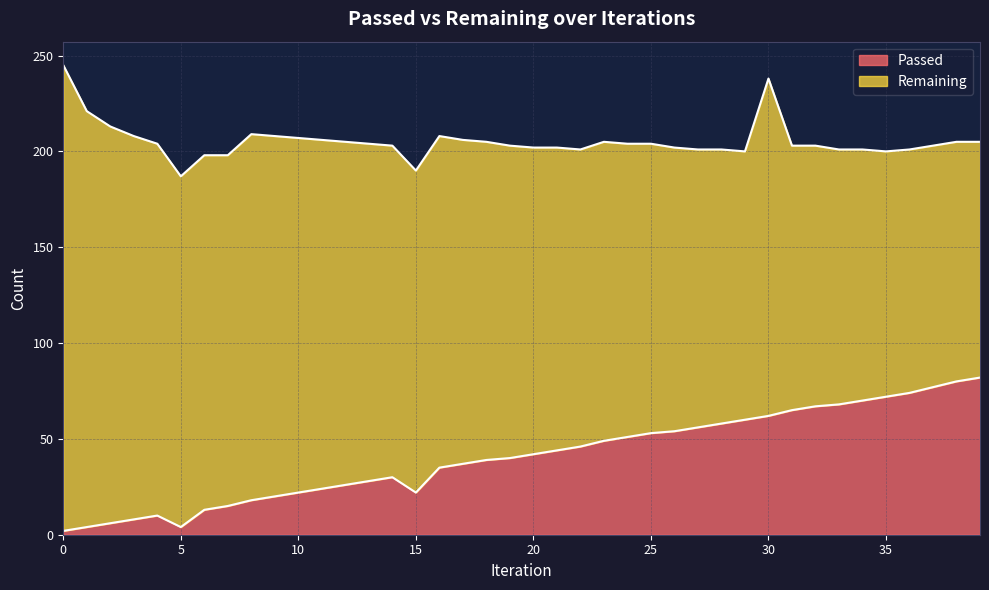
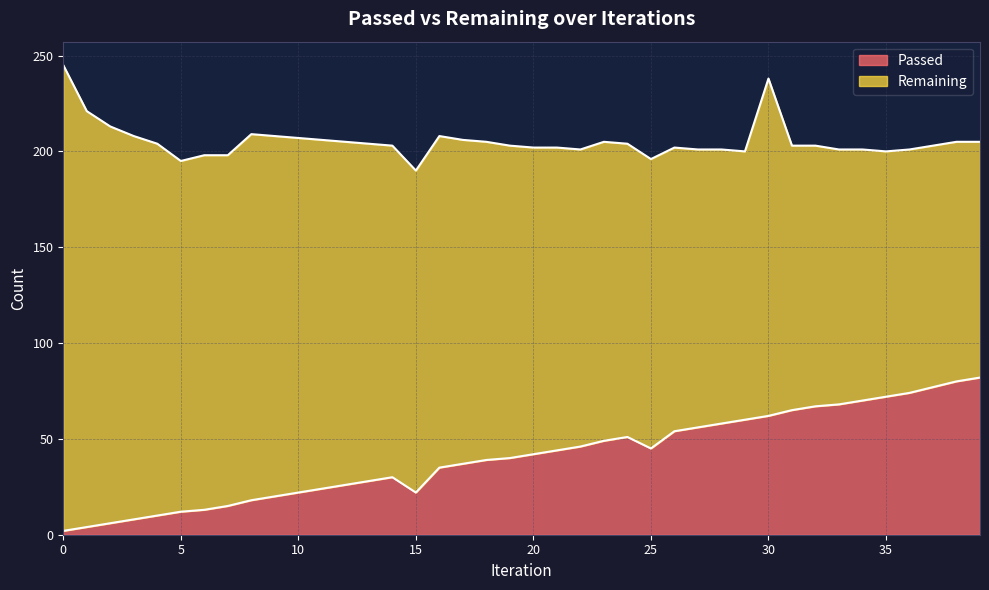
Passed, 5: 4 -> 12
Passed, 25: 53 -> 45
